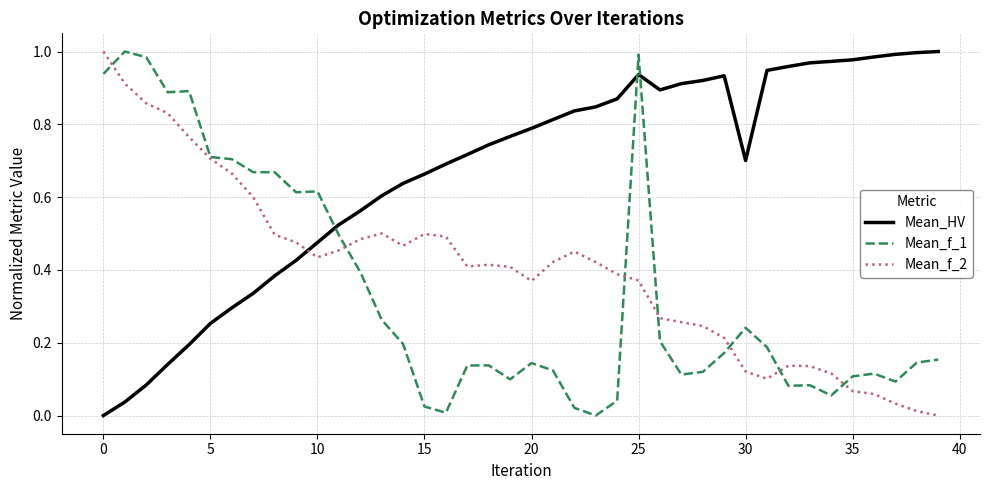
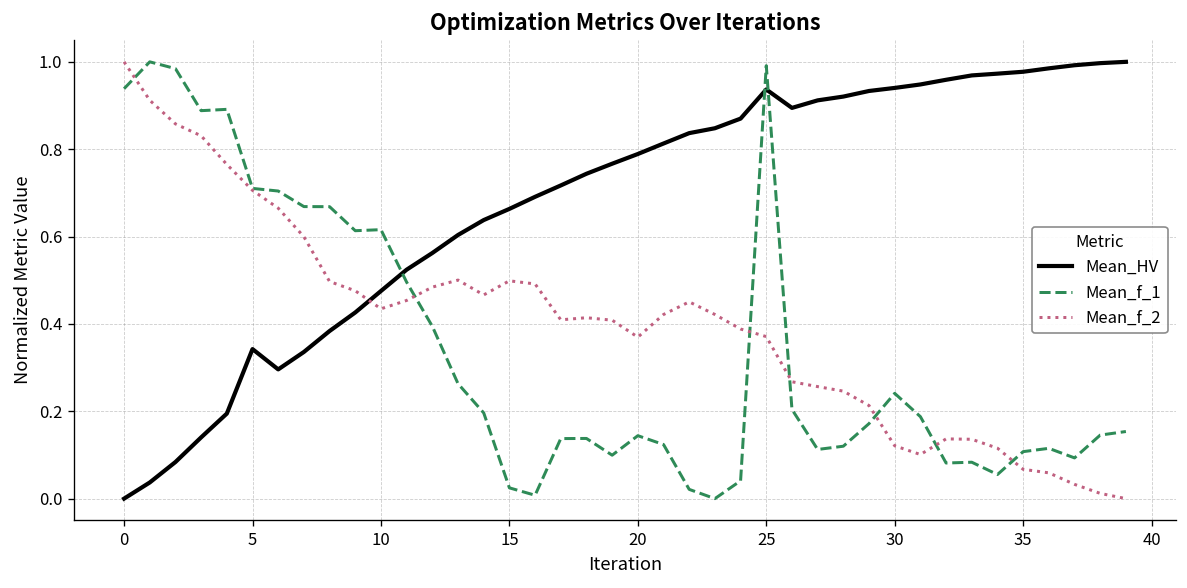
Mean_HV, 5: 0.25 -> 0.34
Mean_HV, 30: 0.70 -> 0.94
